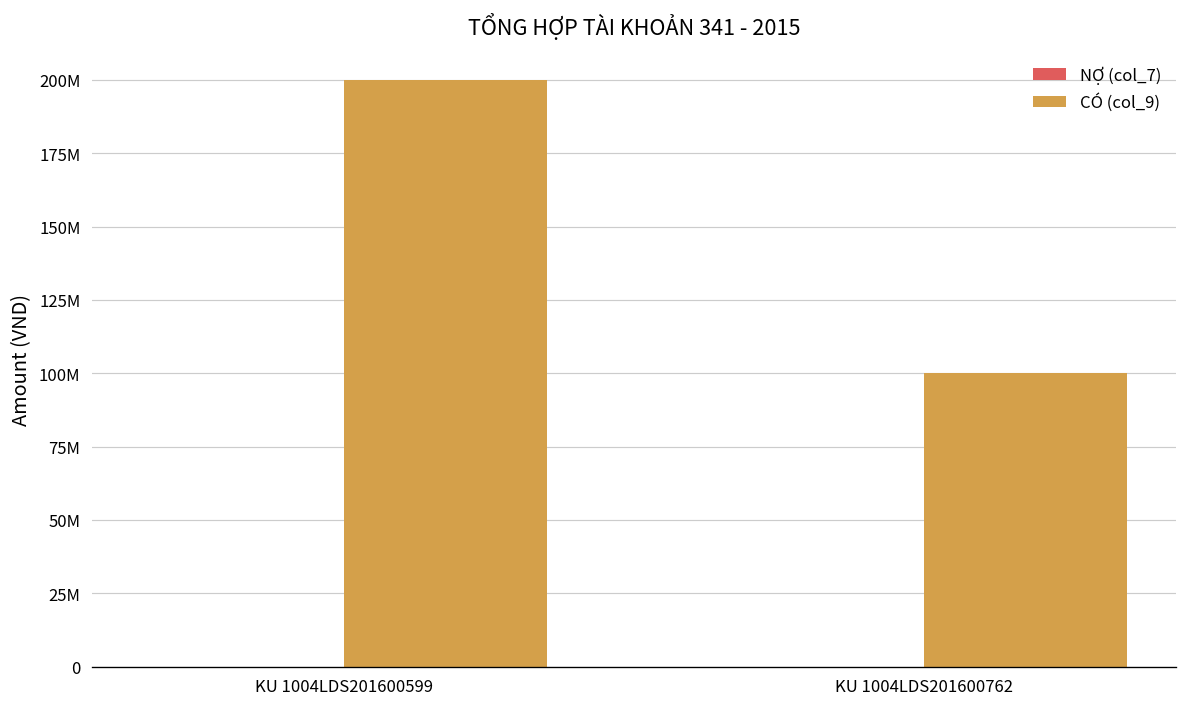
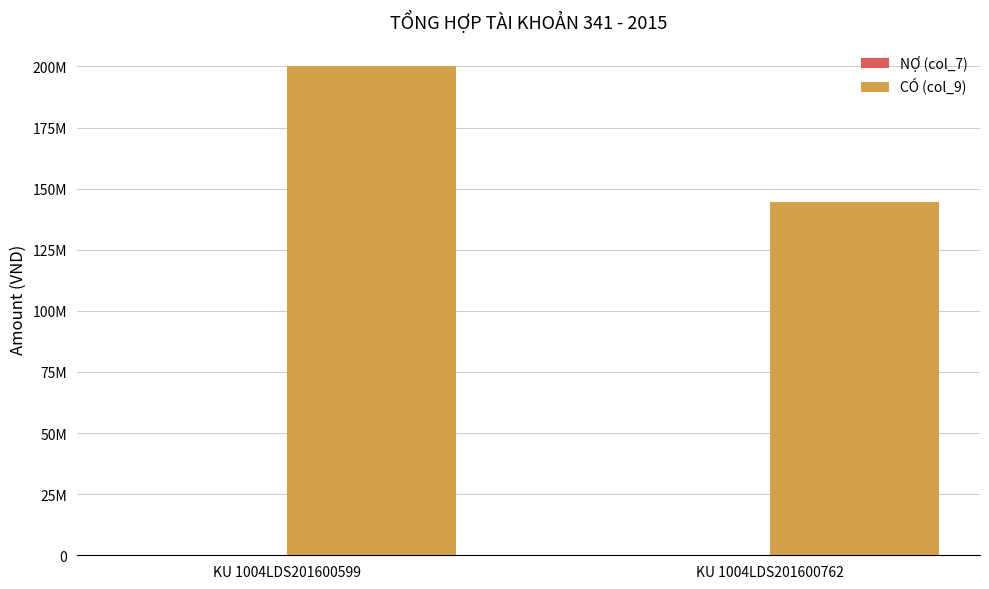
CÓ (col_9), KU 1004LDS201600762: 100000000 -> 144000000
